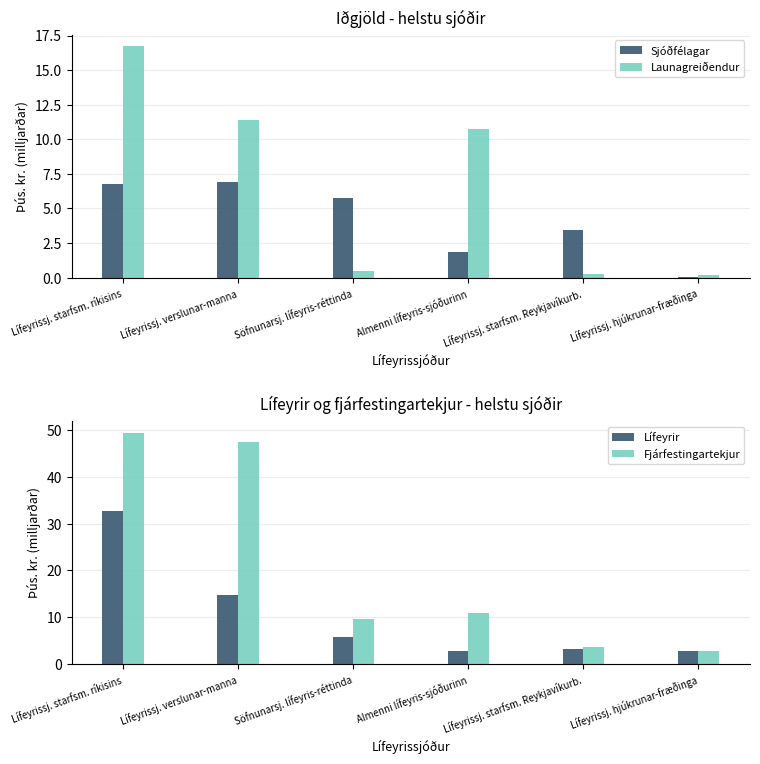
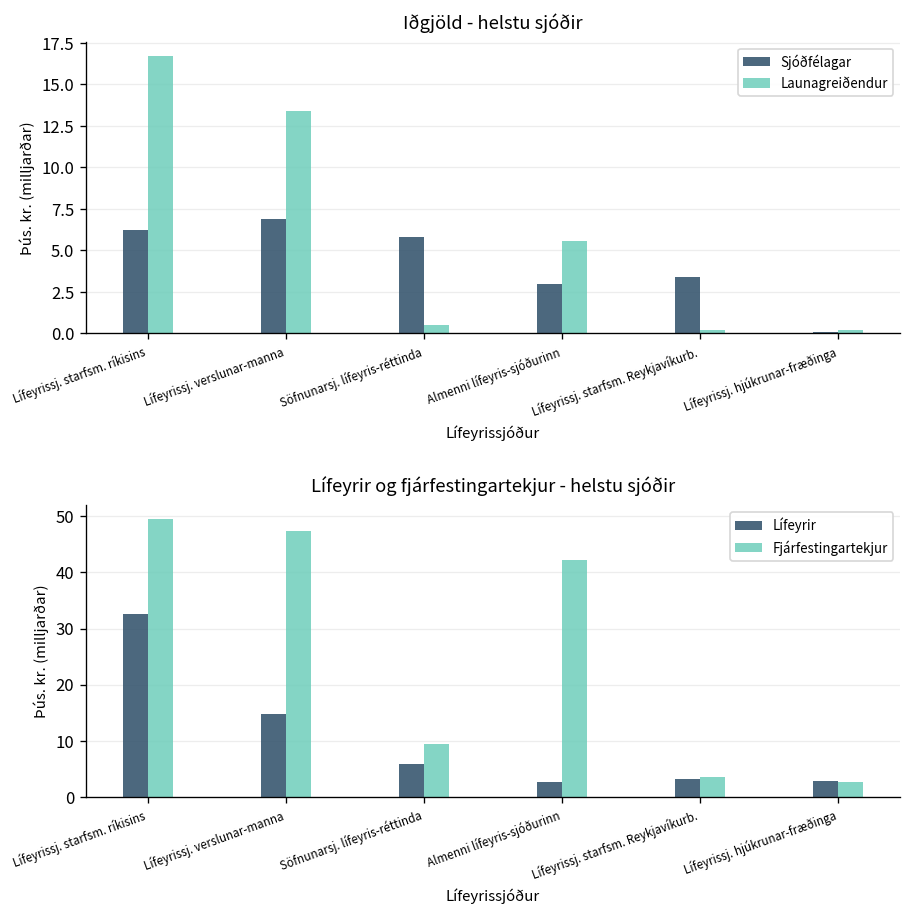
Iðgjöld - helstu sjóðir, Sjóðfélagar, Lífeyrissj. starfsm. ríkisins: 6.8 -> 6.2
Iðgjöld - helstu sjóðir, Launagreiðendur, Lífeyrissj. verslunar-manna: 11.4 -> 13.4
Iðgjöld - helstu sjóðir, Sjóðfélagar, Almenni lífeyris-sjóðurinn: 1.8 -> 3.0
Iðgjöld - helstu sjóðir, Launagreiðendur, Almenni lífeyris-sjóðurinn: 10.7 -> 5.5
Lífeyrir og fjárfestingartekjur - helstu sjóðir, Fjárfestingartekjur, Almenni lífeyris-sjóðurinn: 11 -> 42
